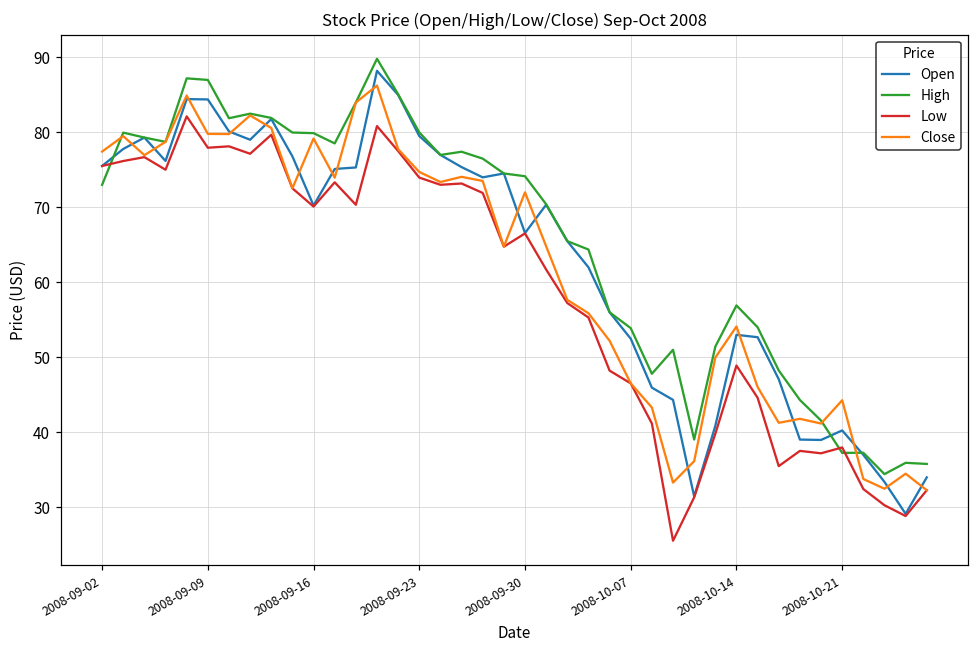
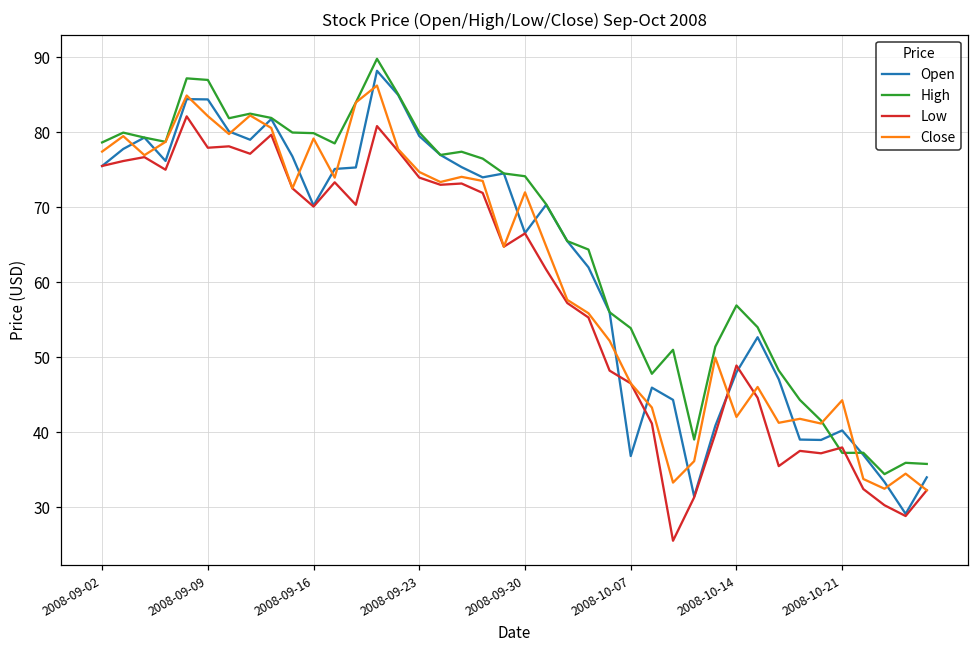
High, 2008-09-02: 73 -> 79
Close, 2008-09-09: 80 -> 82
Open, 2008-10-07: 52 -> 37
Open, 2008-10-14: 53 -> 48
Close, 2008-10-14: 54 -> 42
